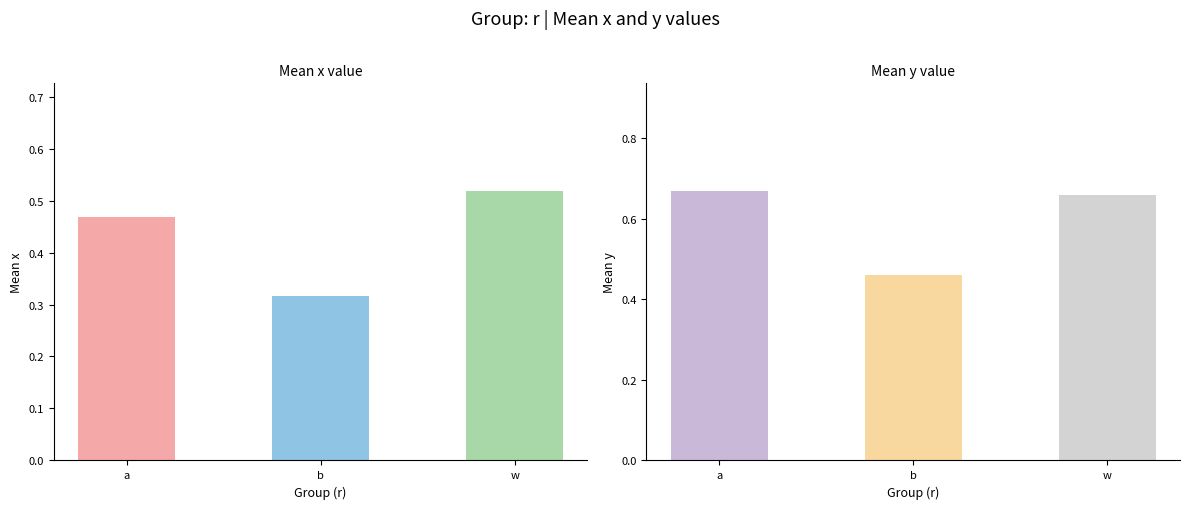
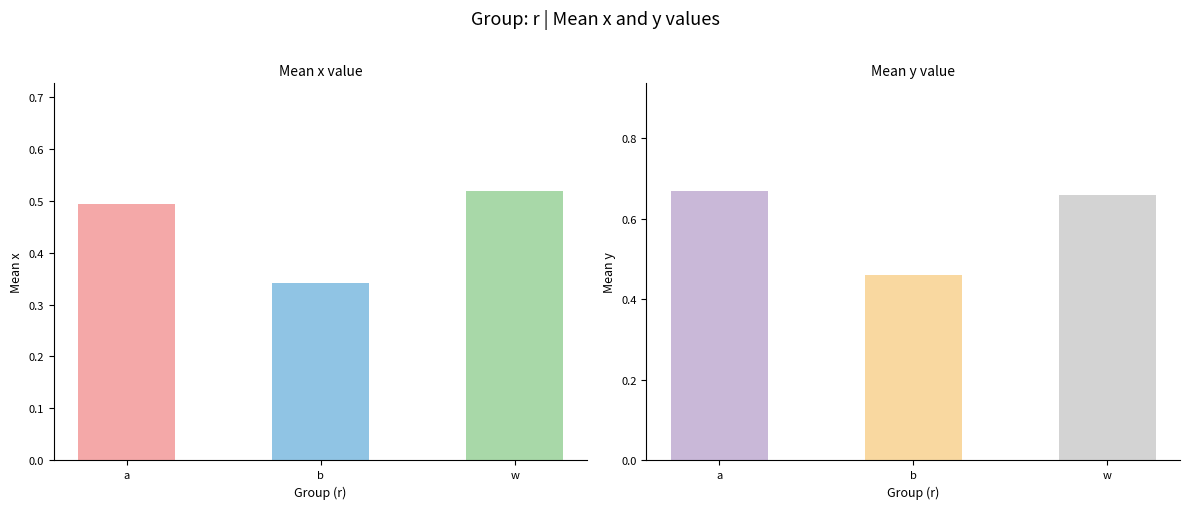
Mean x value, a: 0.47 -> 0.49
Mean x value, b: 0.32 -> 0.34
